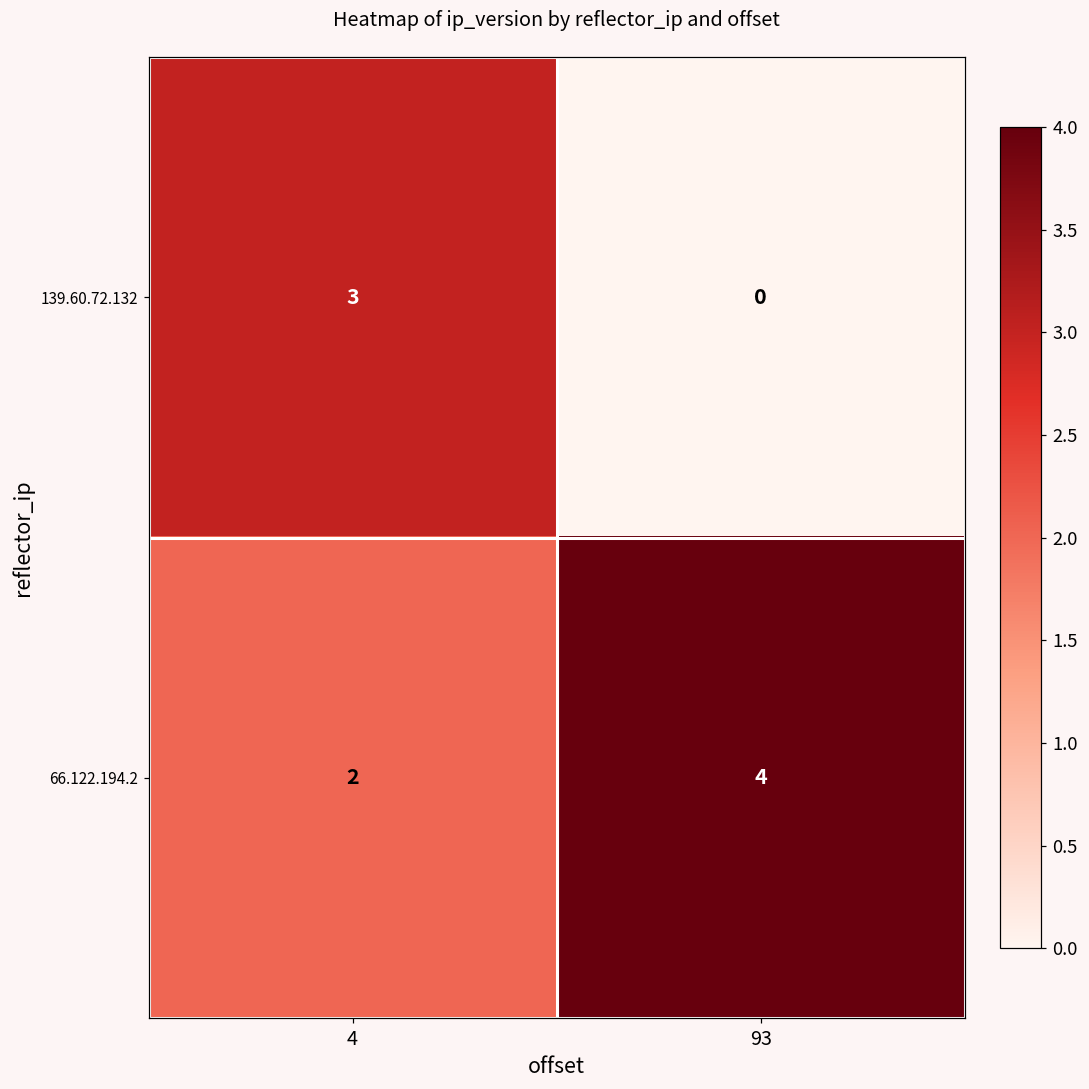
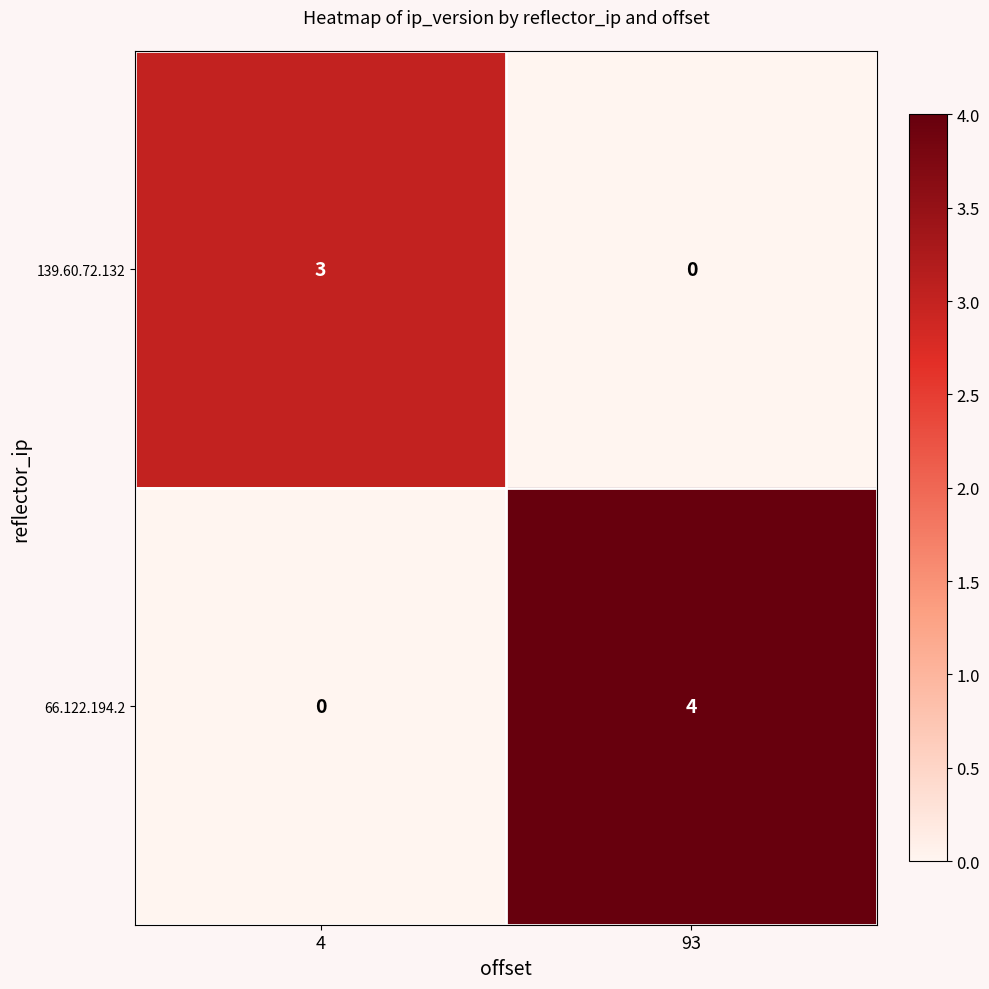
66.122.194.2, 4: 2 -> 0
